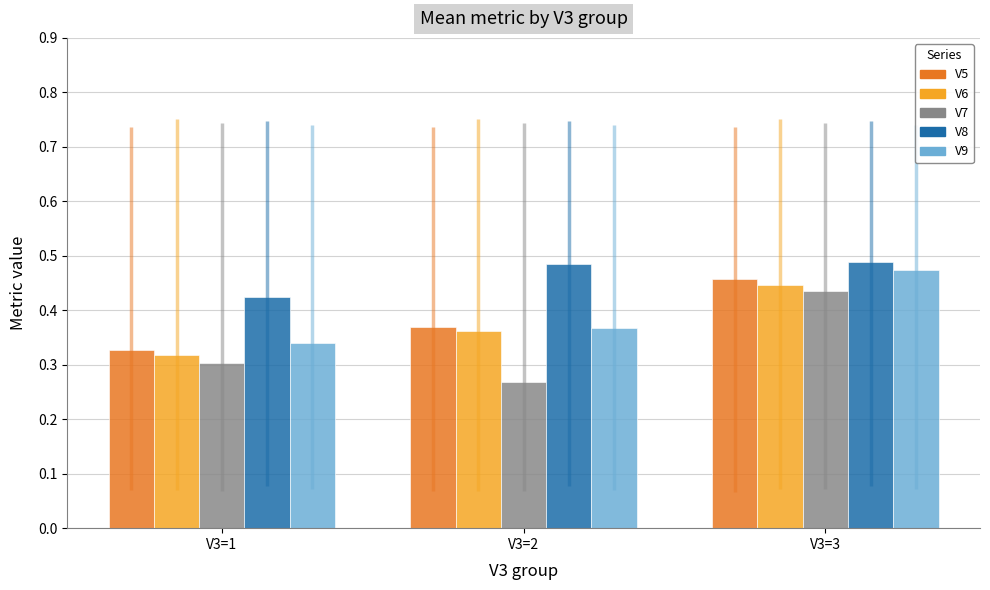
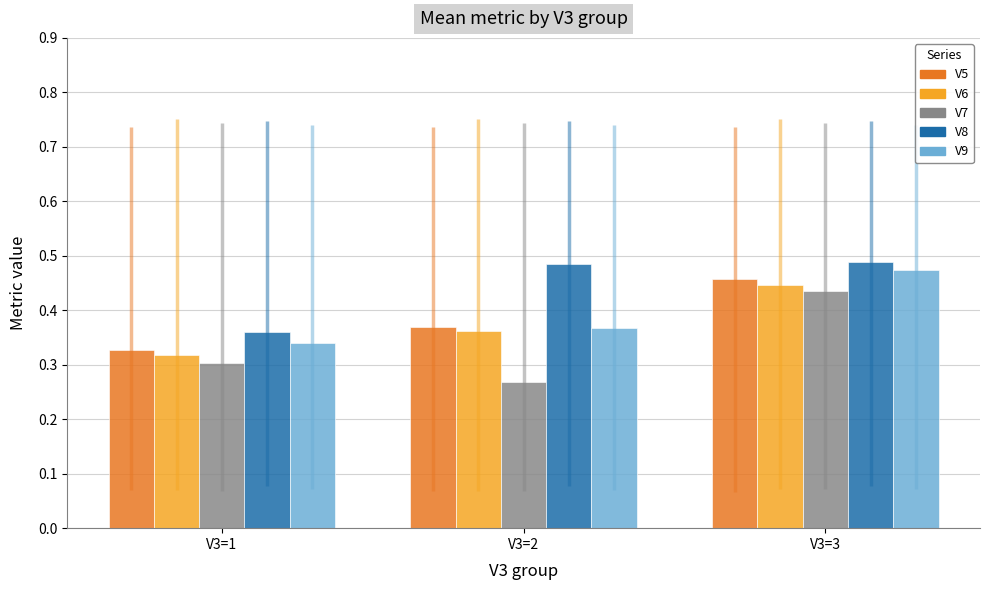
V8, V3=1: 0.42 -> 0.36
